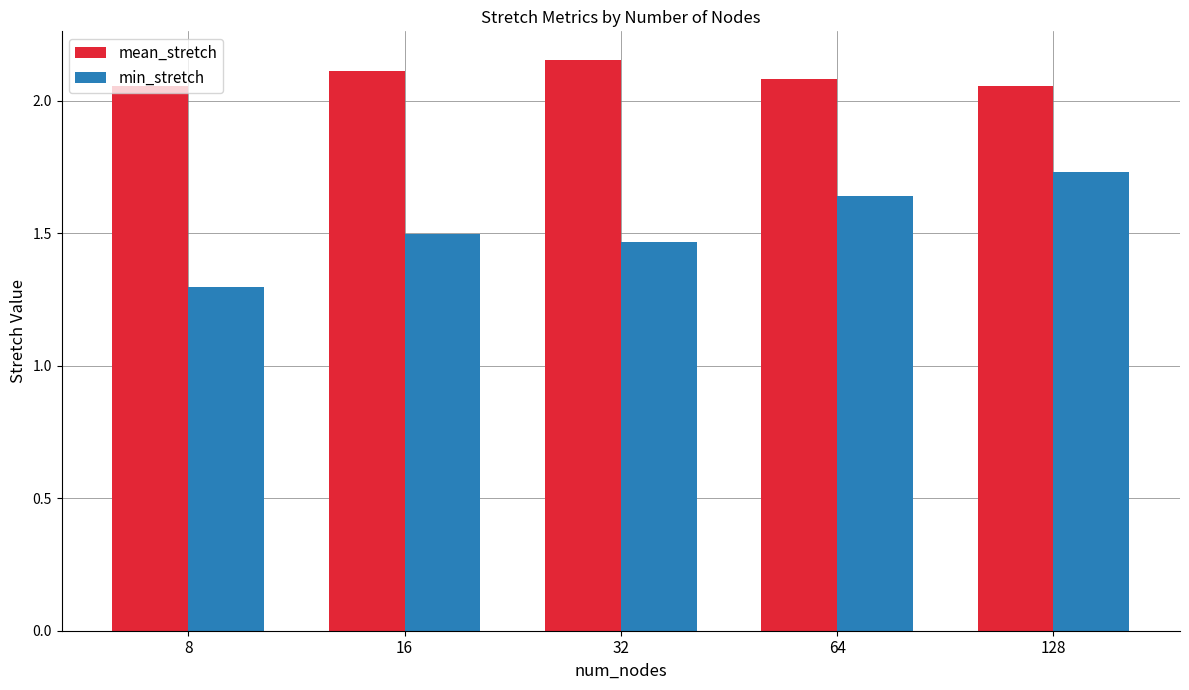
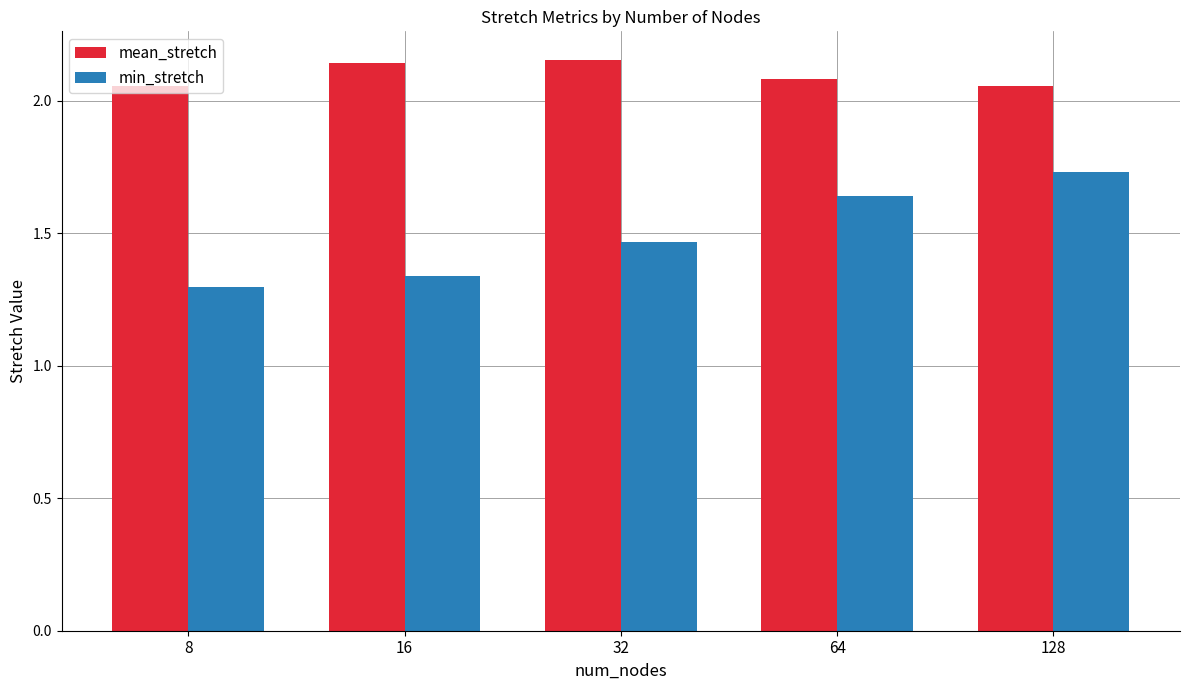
mean_stretch, 16: 2.11 -> 2.14
min_stretch, 16: 1.50 -> 1.34
